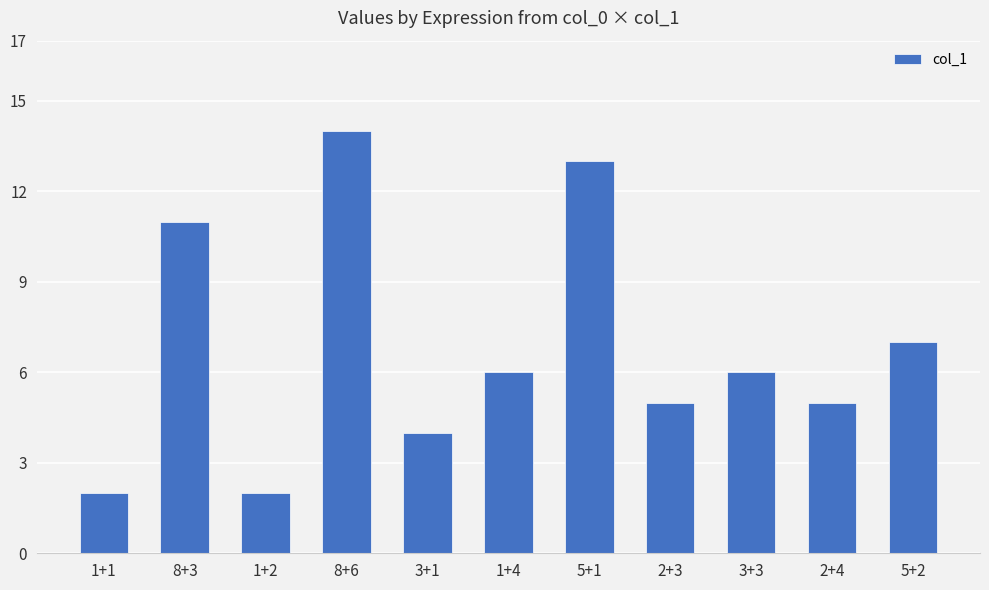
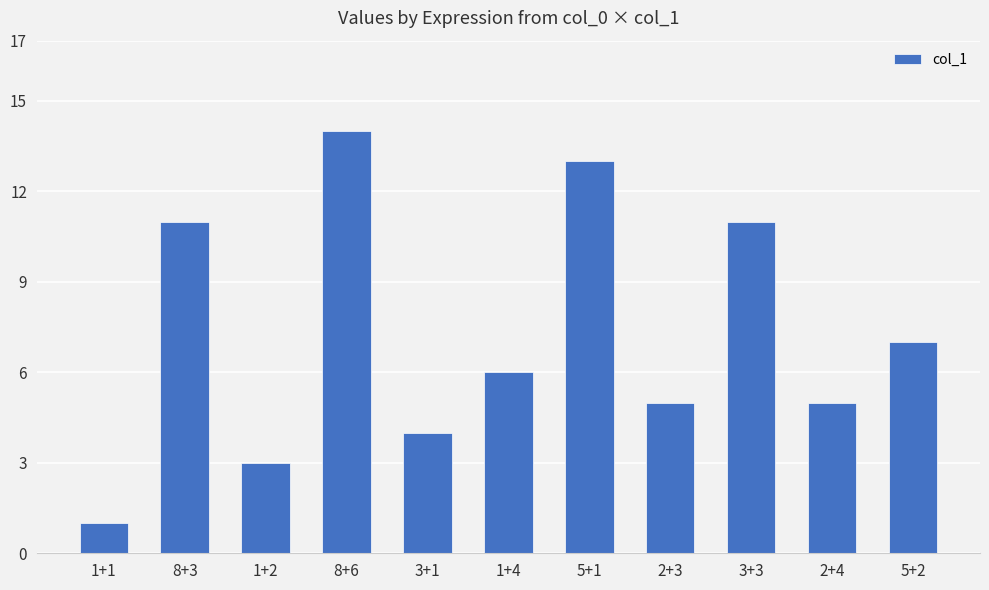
1+1: 2 -> 1
1+2: 2 -> 3
3+3: 6 -> 11
